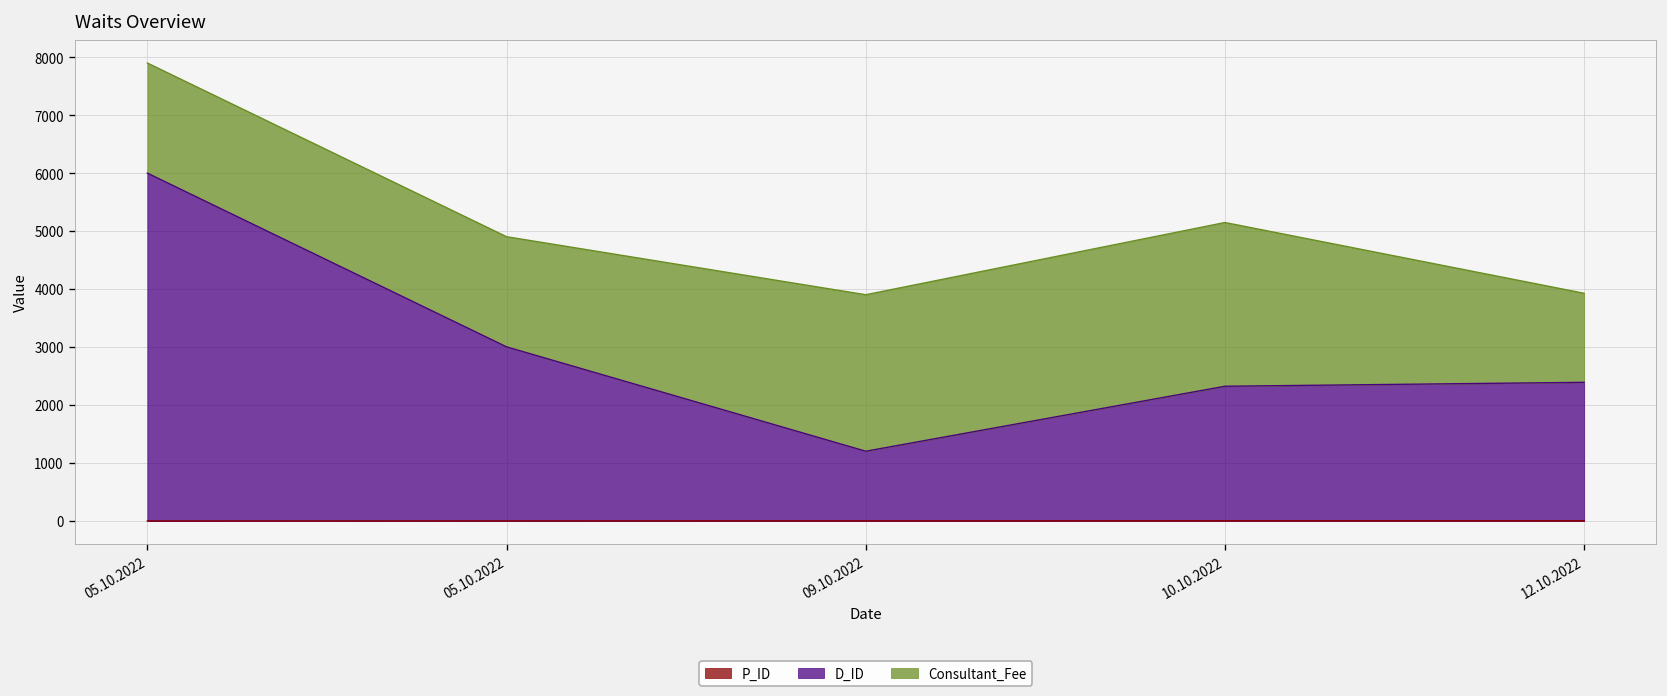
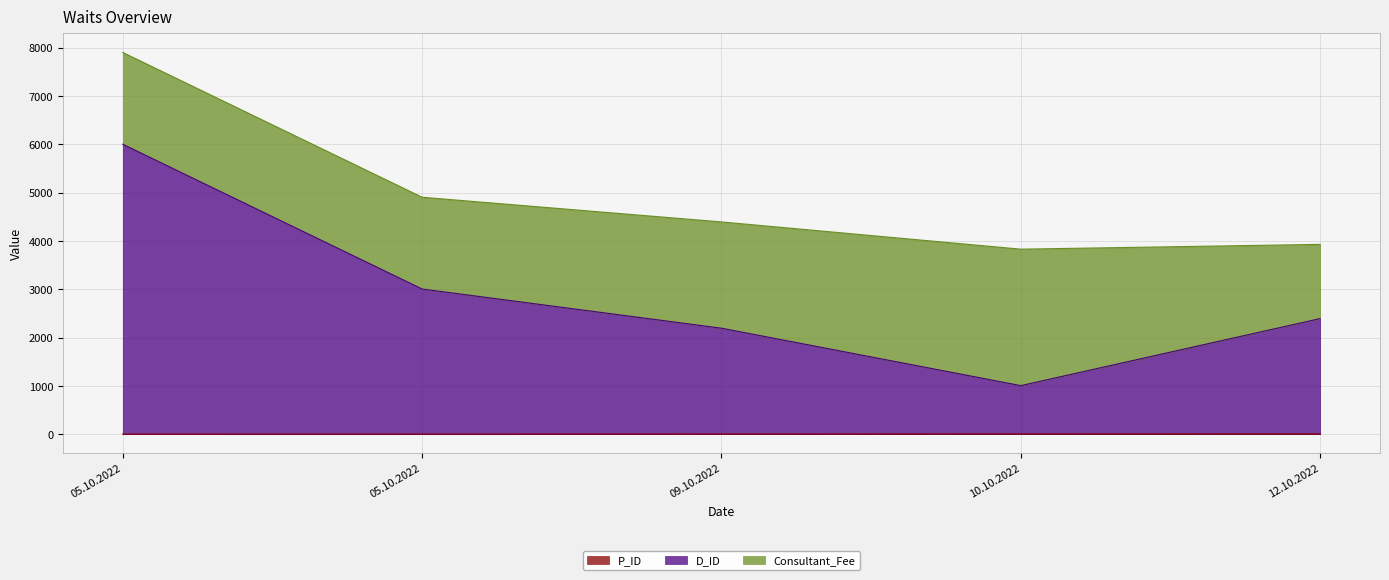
D_ID, 09.10.2022: 1200 -> 2200
Consultant_Fee, 09.10.2022: 2700 -> 2200
D_ID, 10.10.2022: 2300 -> 1000
